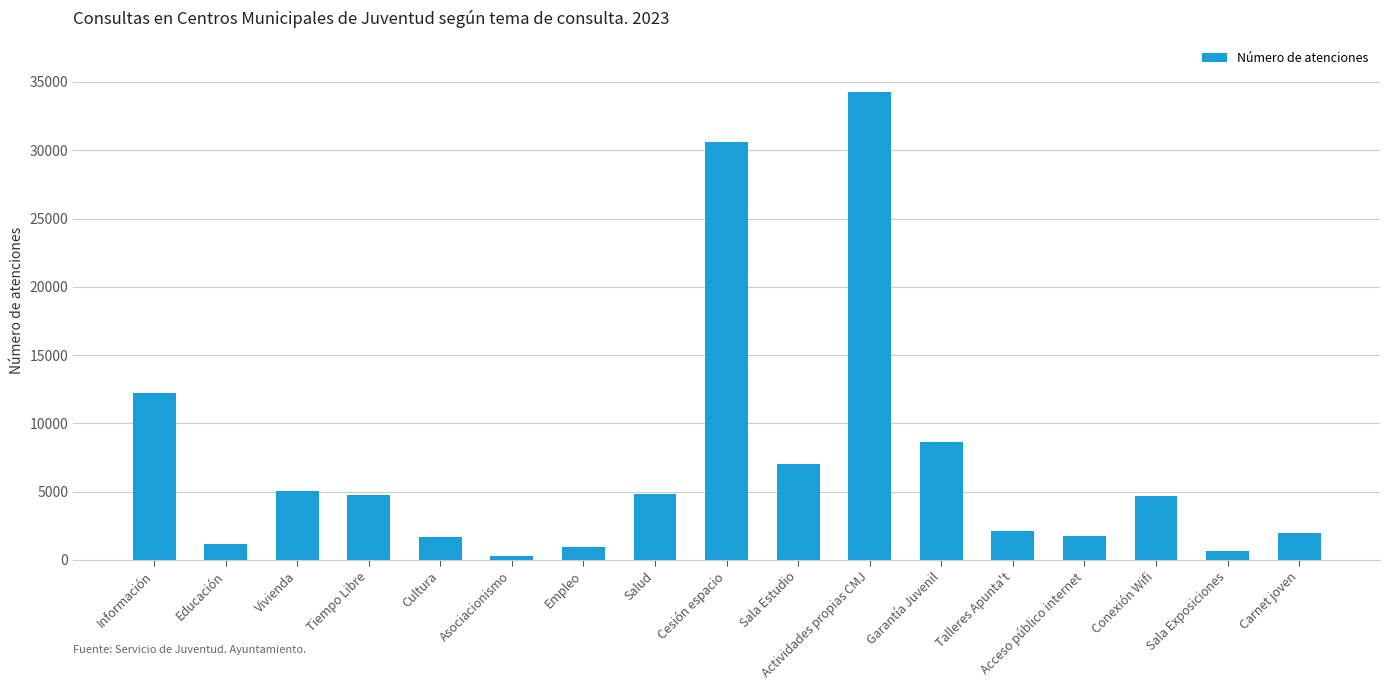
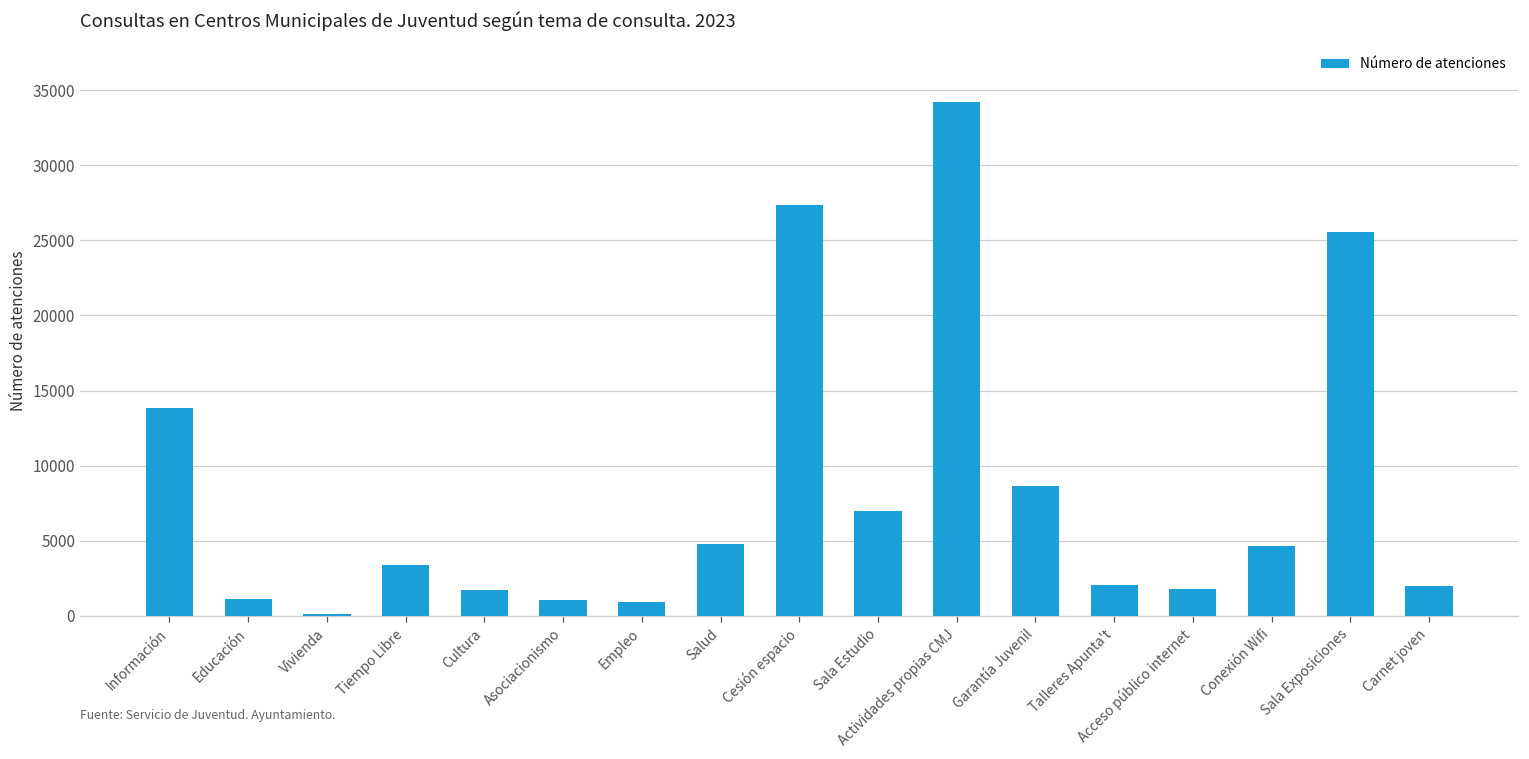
Información: 12200 -> 13800
Vivienda: 5000 -> 100
Tiempo Libre: 4800 -> 3400
Asociacionismo: 300 -> 1100
Cesión espacio: 30600 -> 27300
Sala Exposiciones: 600 -> 25500
